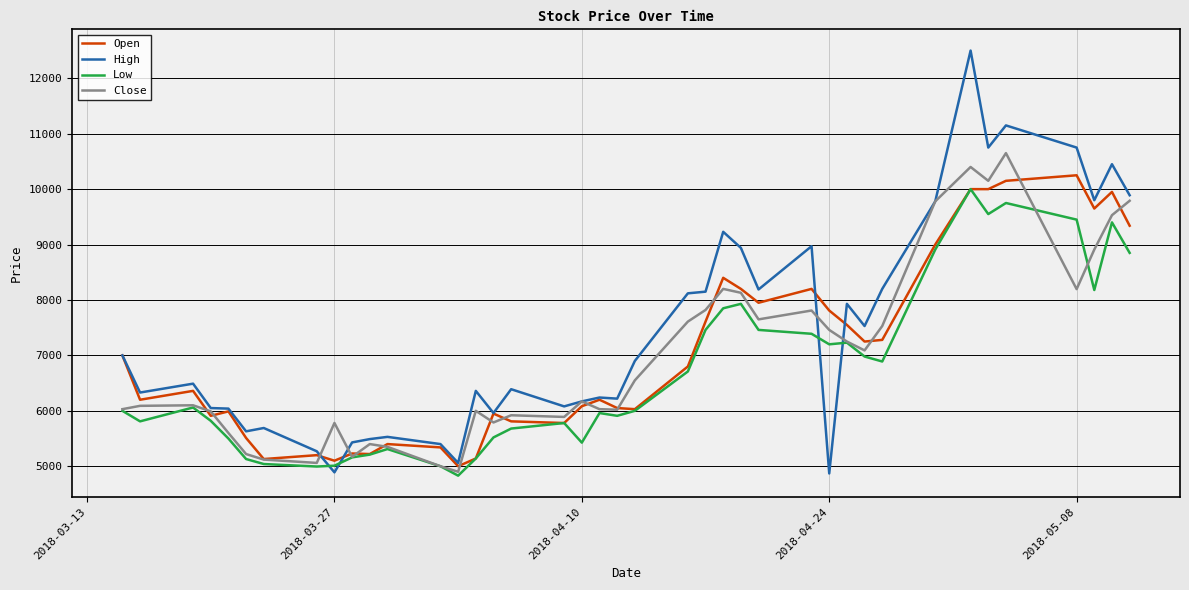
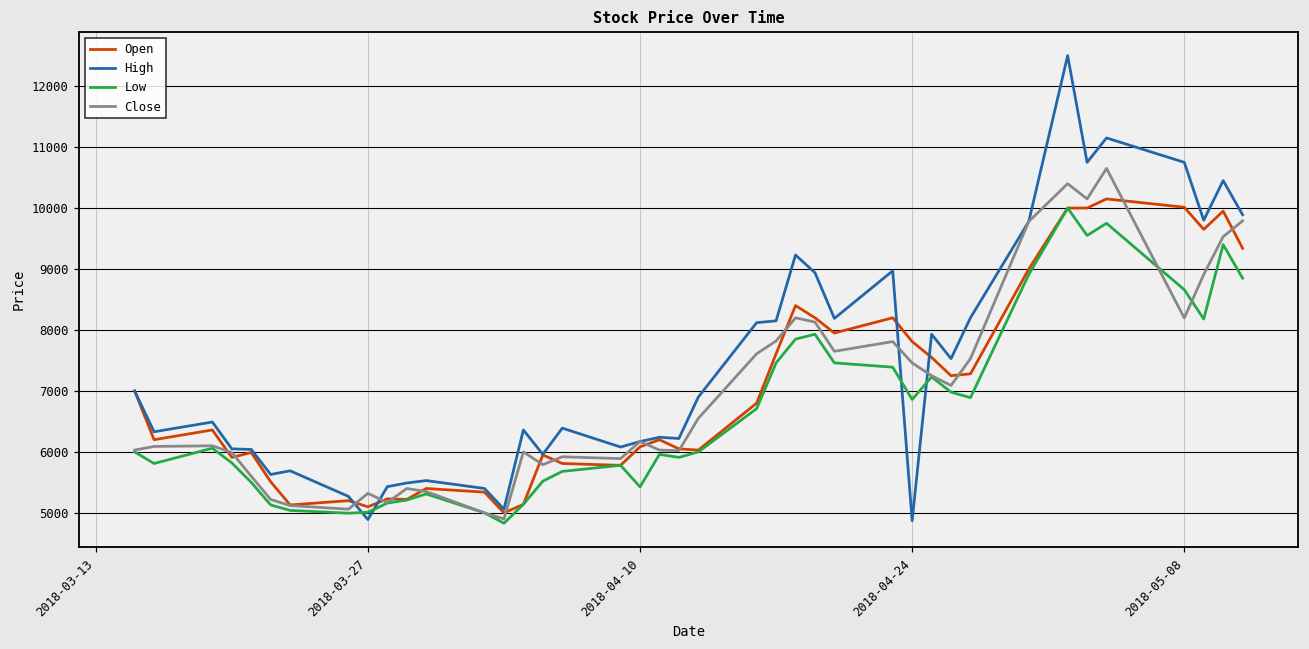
Close, 2018-03-27: 5800 -> 5300
Low, 2018-04-24: 7200 -> 6900
Open, 2018-05-08: 10300 -> 10000
Low, 2018-05-08: 9500 -> 8700
